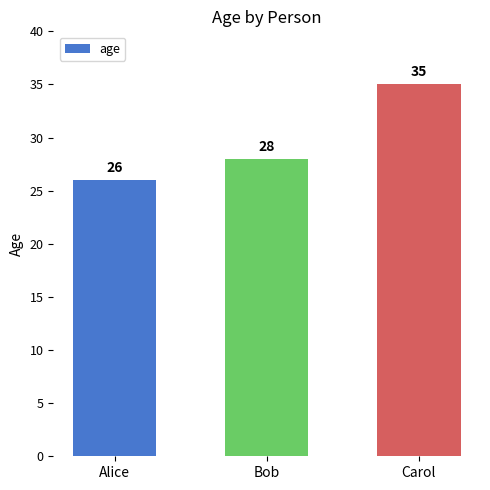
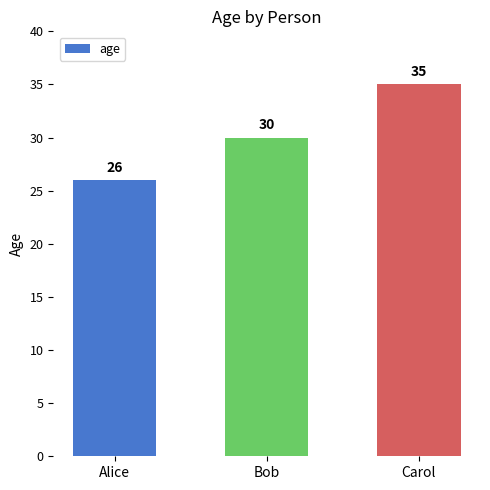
Bob: 28 -> 30
